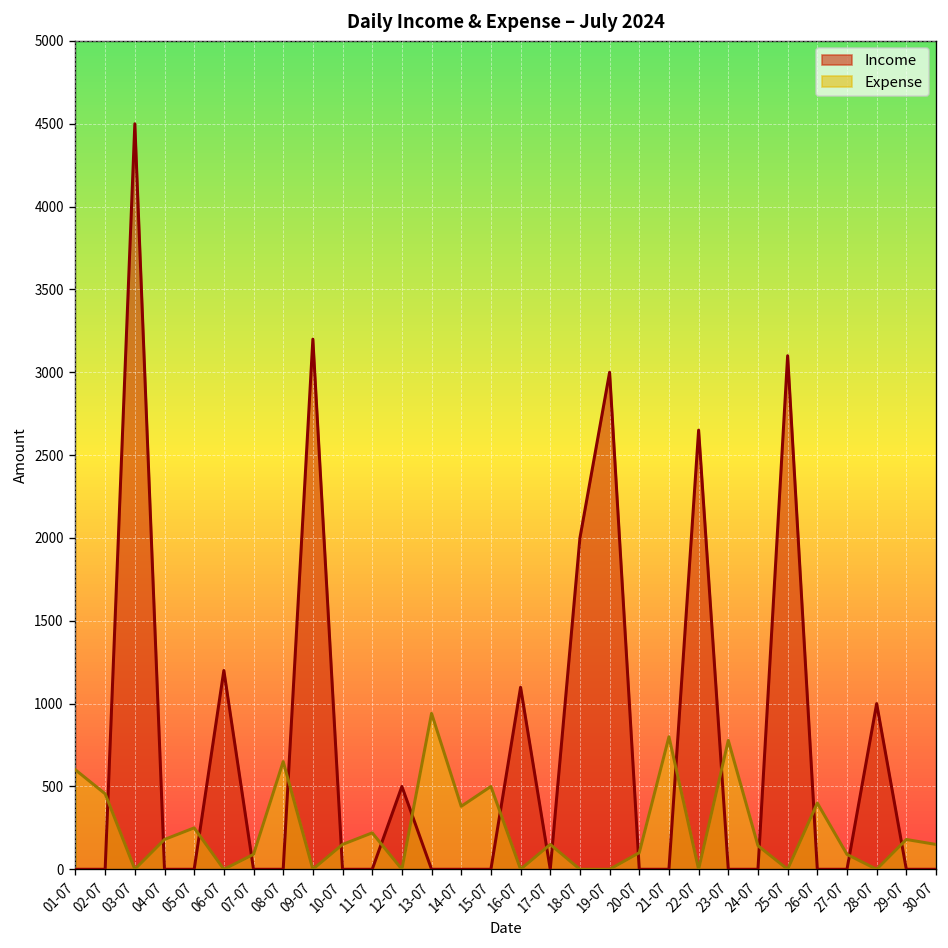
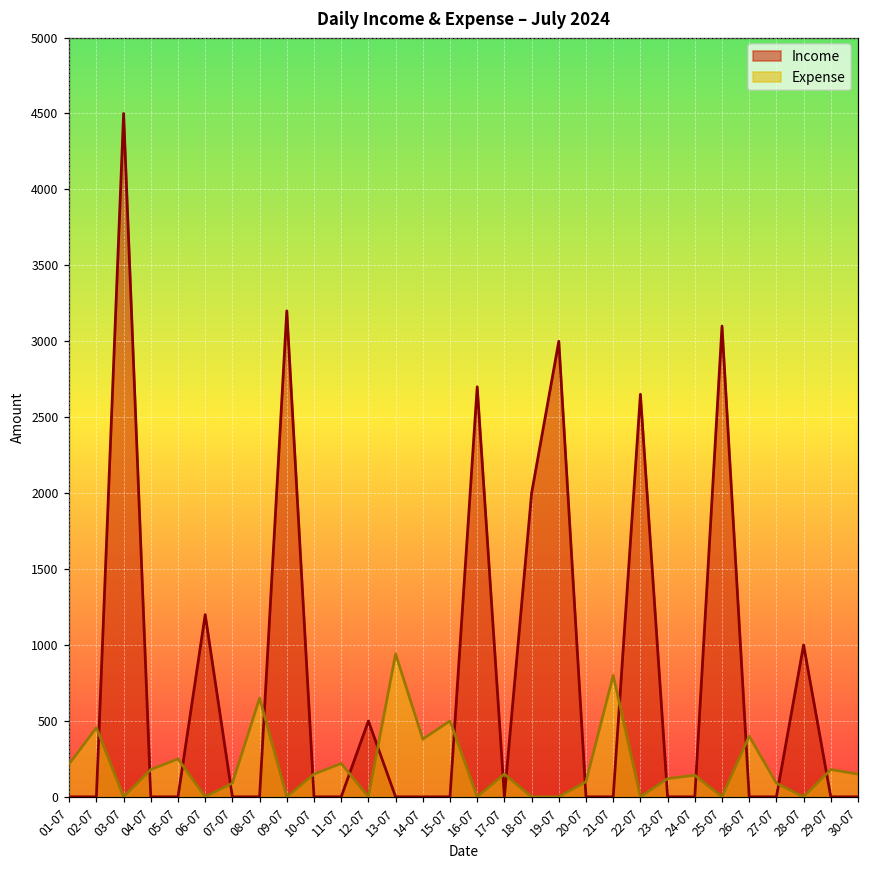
Expense, 01-07: 600 -> 220
Income, 16-07: 1100 -> 2700
Expense, 23-07: 780 -> 120
